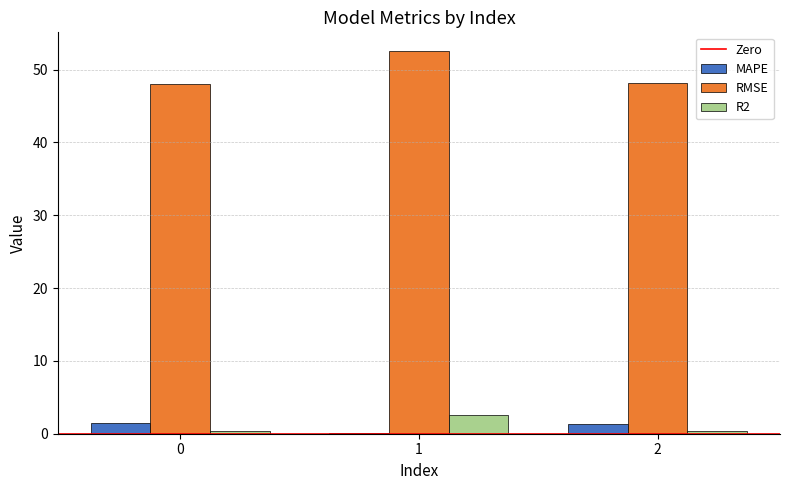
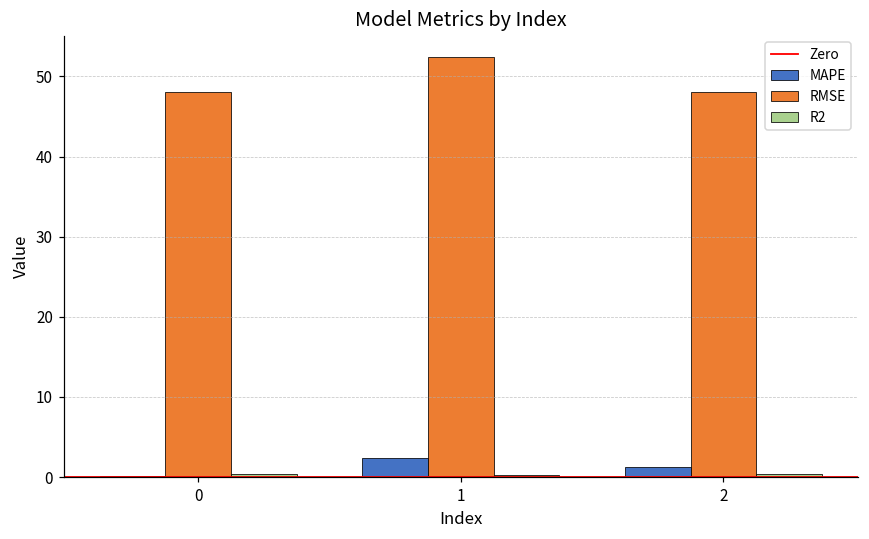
MAPE, 0: 1 -> 0
MAPE, 1: 0 -> 2
R2, 1: 3 -> 0
